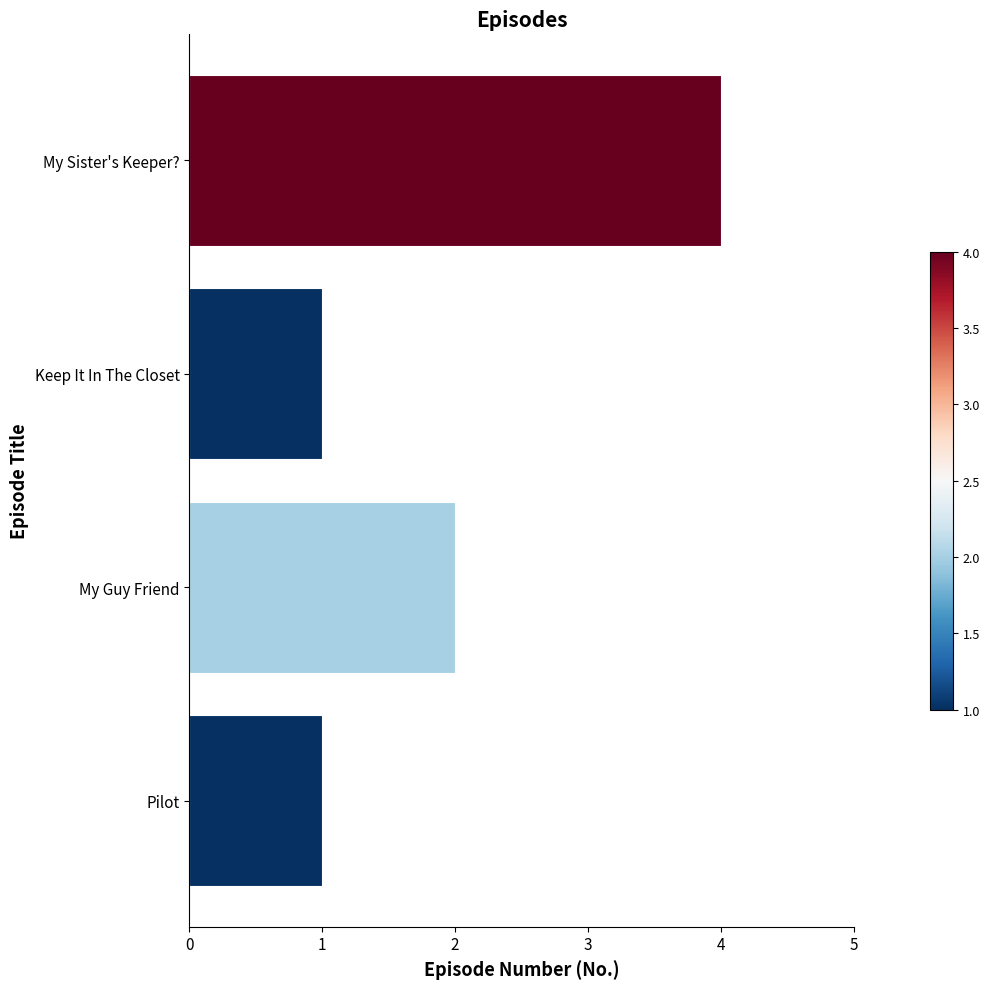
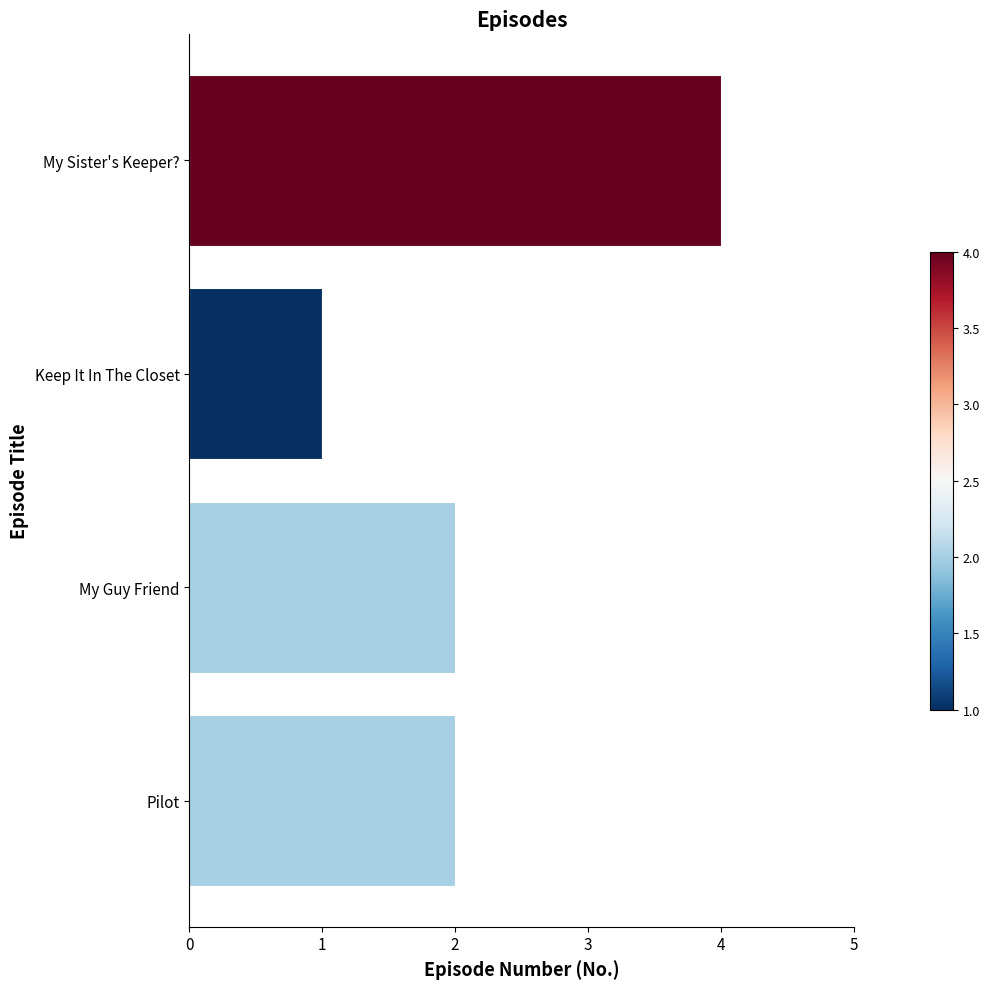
Pilot: 1 -> 2
